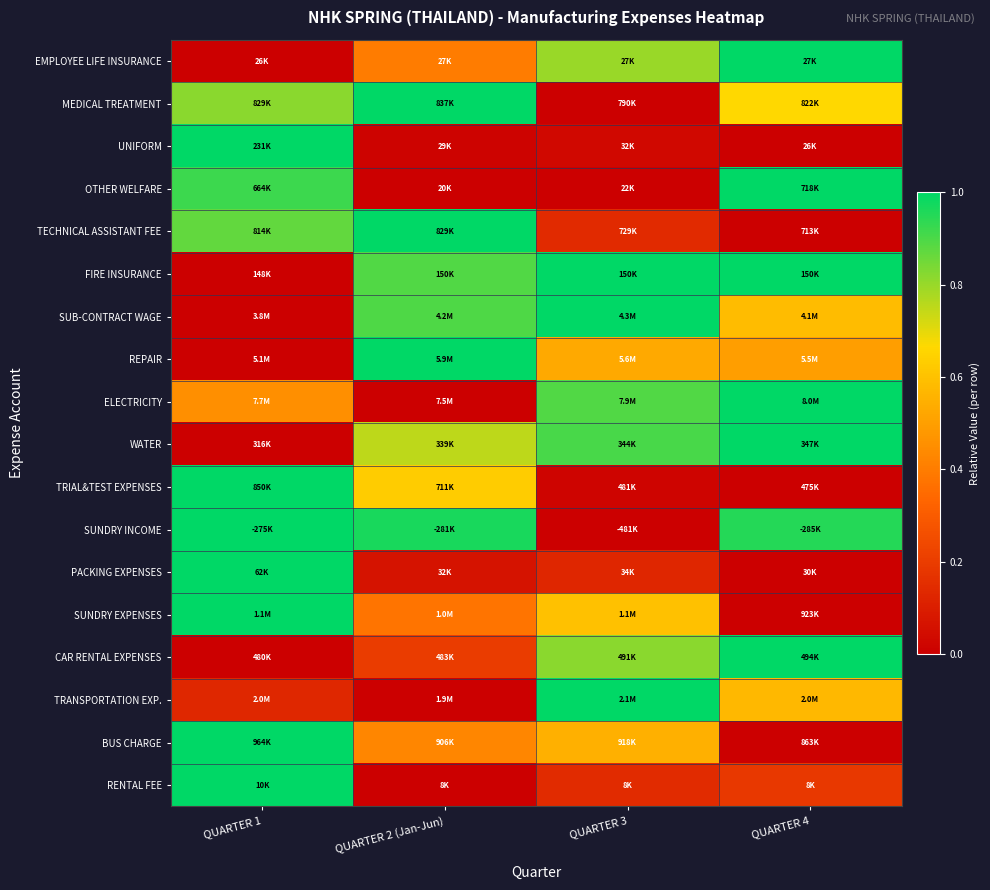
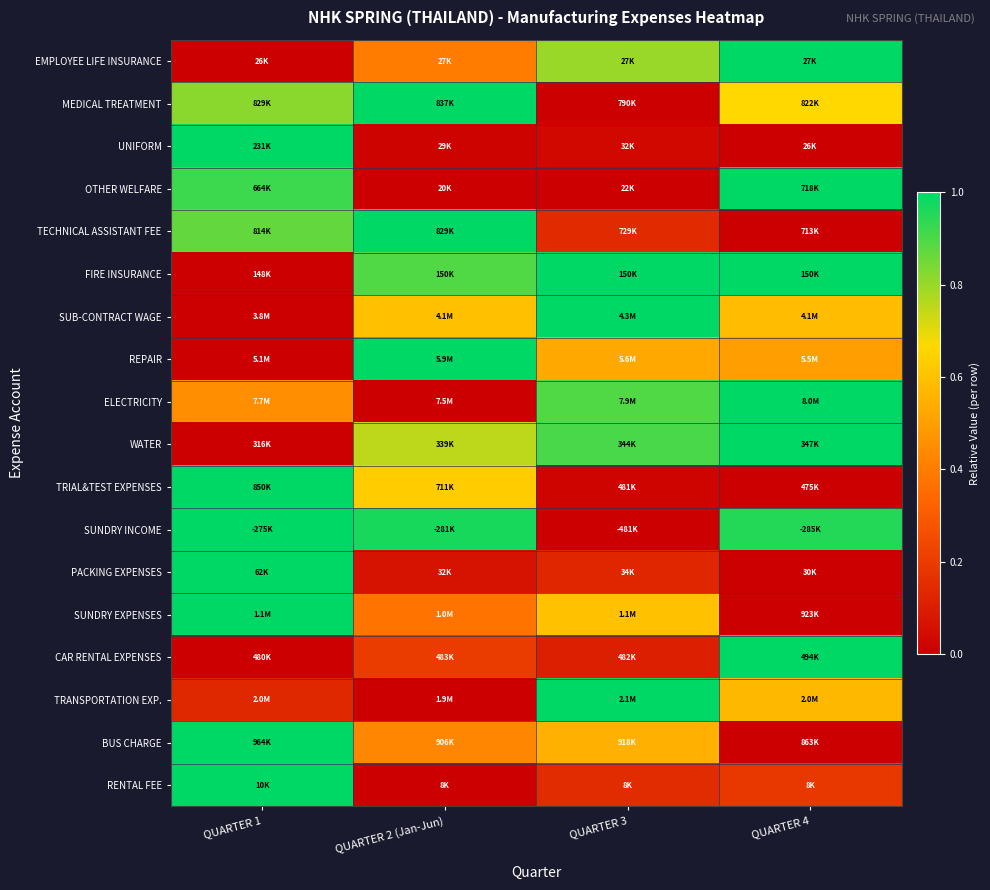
SUB-CONTRACT WAGE, QUARTER 2 (Jan-Jun): 4.2M -> 4.1M
CAR RENTAL EXPENSES, QUARTER 3: 491K -> 482K
